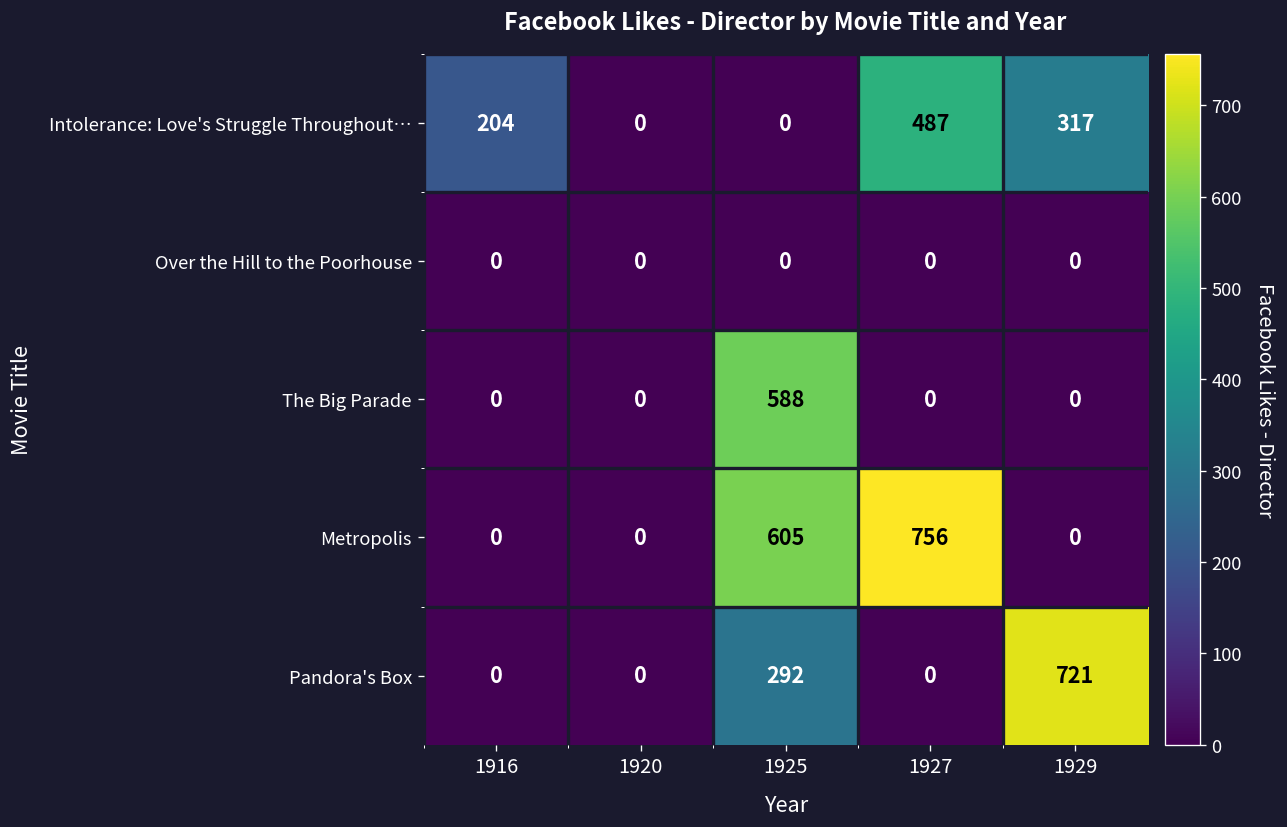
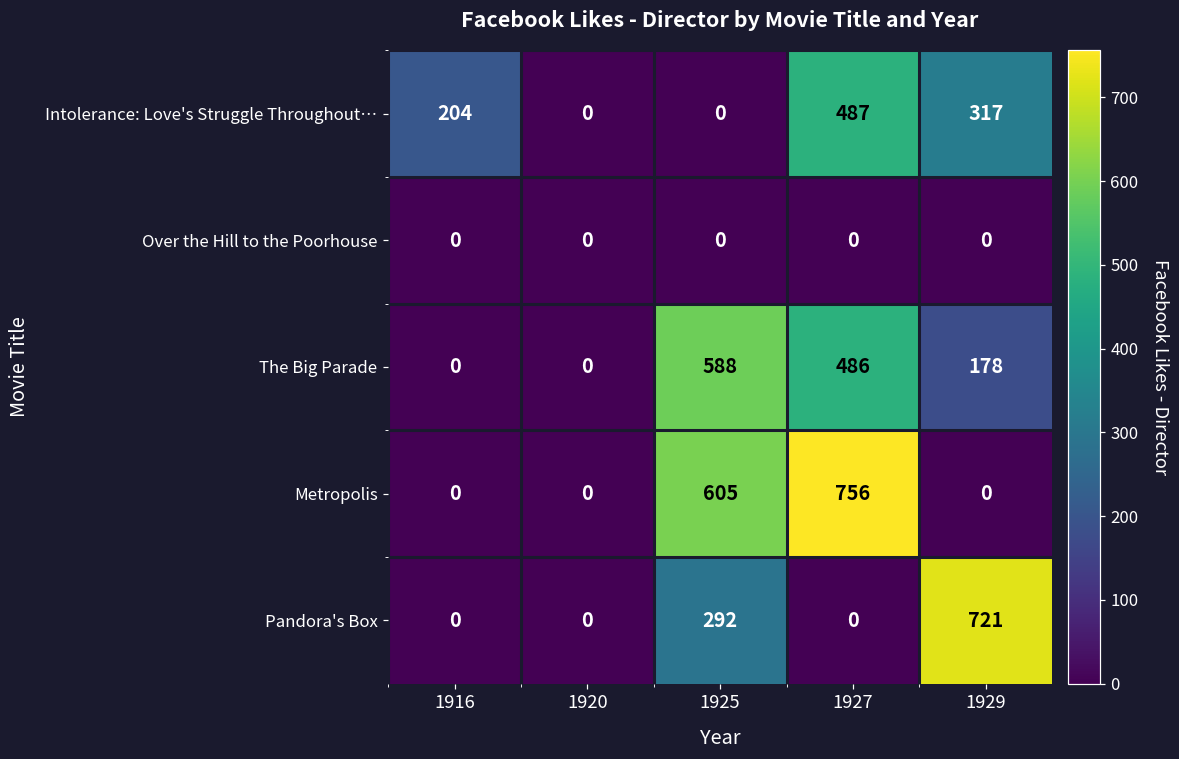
The Big Parade, 1927: 0 -> 486
The Big Parade, 1929: 0 -> 178
